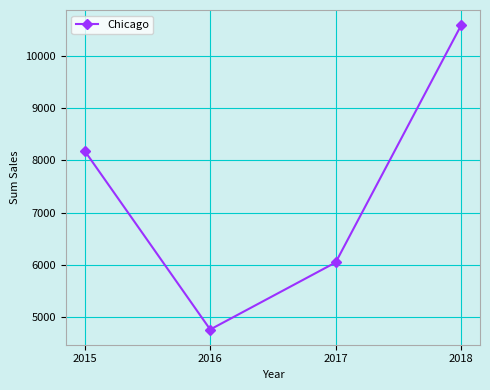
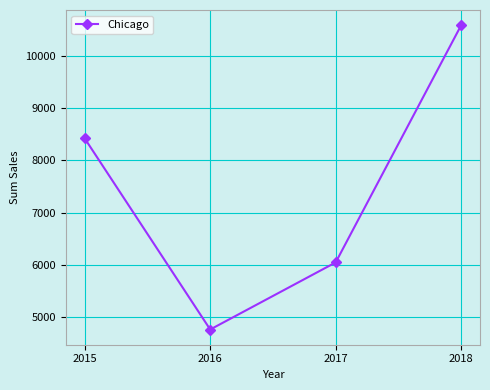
2015: 8200 -> 8400
